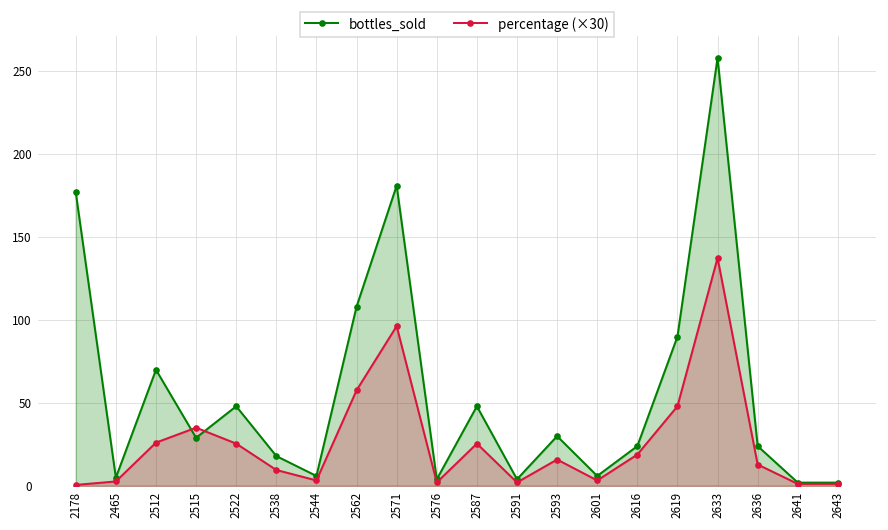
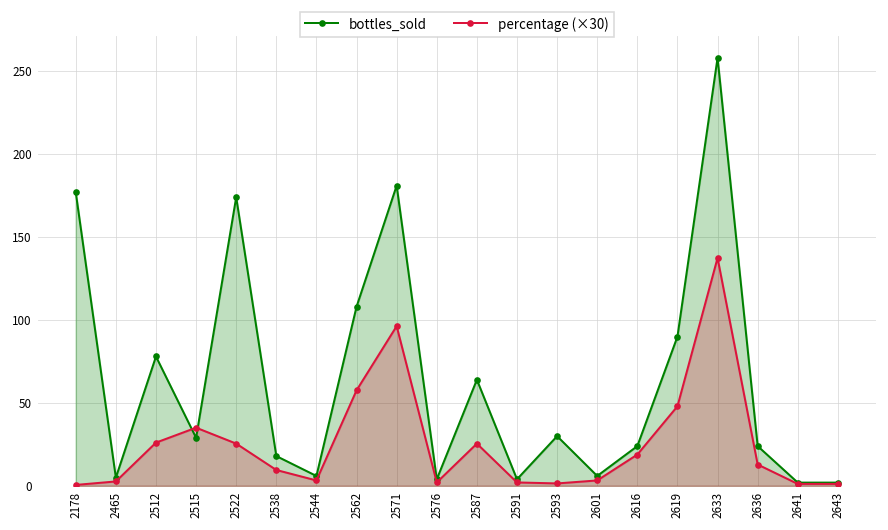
bottles_sold, 2512: 70 -> 78
bottles_sold, 2522: 48 -> 174
bottles_sold, 2587: 48 -> 64
percentage (×30), 2593: 16 -> 2
